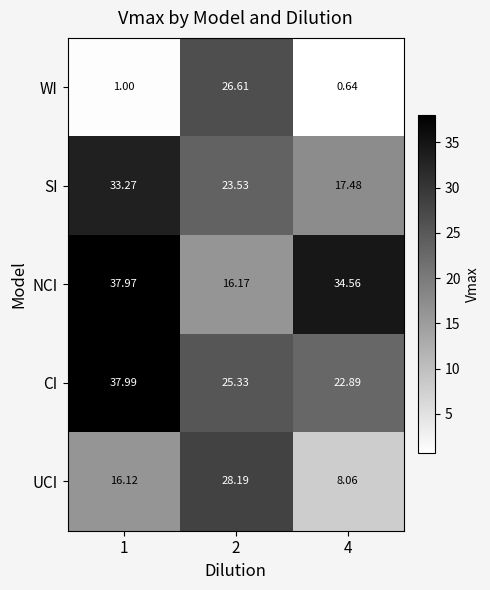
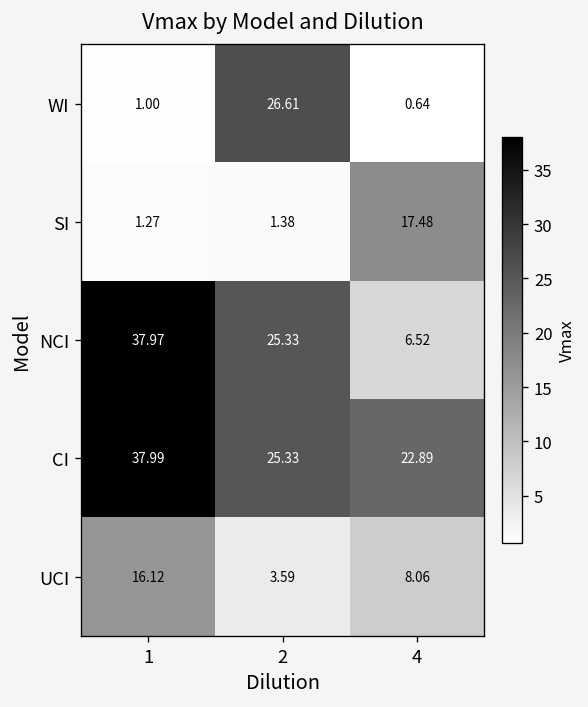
SI, 1: 33.27 -> 1.27
SI, 2: 23.53 -> 1.38
NCI, 2: 16.17 -> 25.33
NCI, 4: 34.56 -> 6.52
UCI, 2: 28.19 -> 3.59
